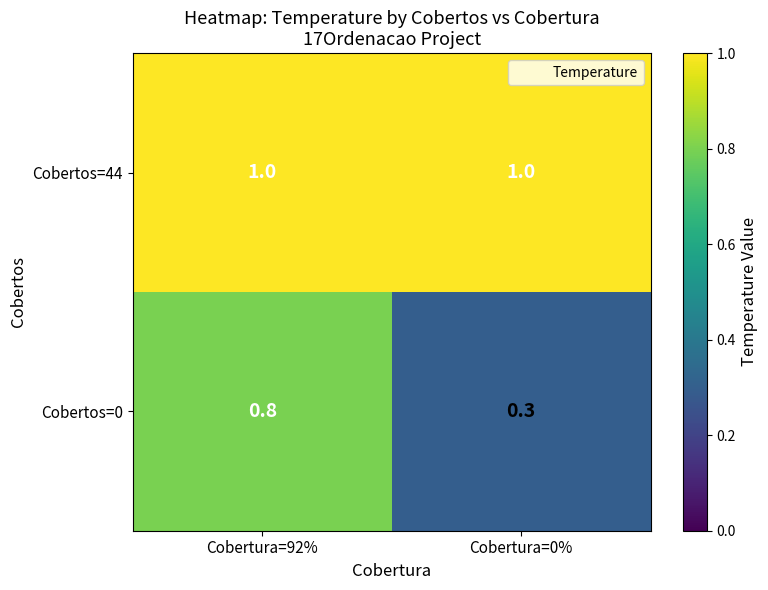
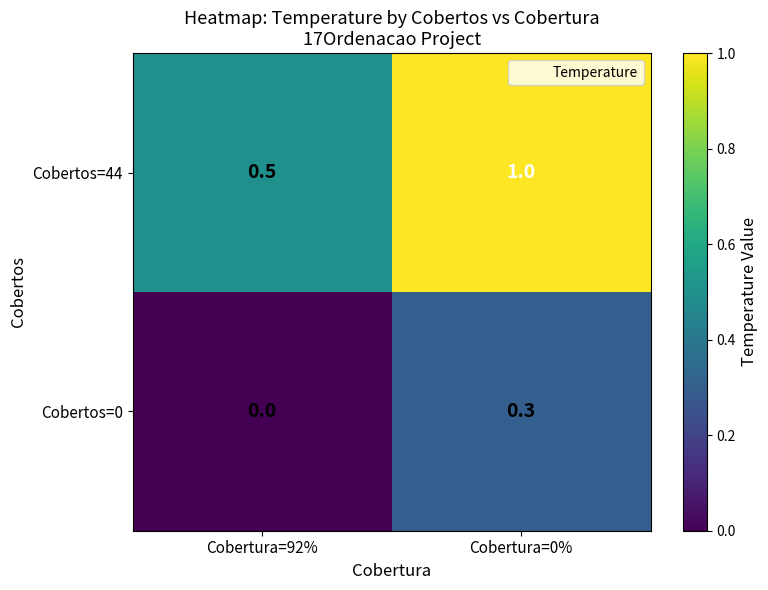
Cobertos=44, Cobertura=92%: 1.0 -> 0.5
Cobertos=0, Cobertura=92%: 0.8 -> 0.0
